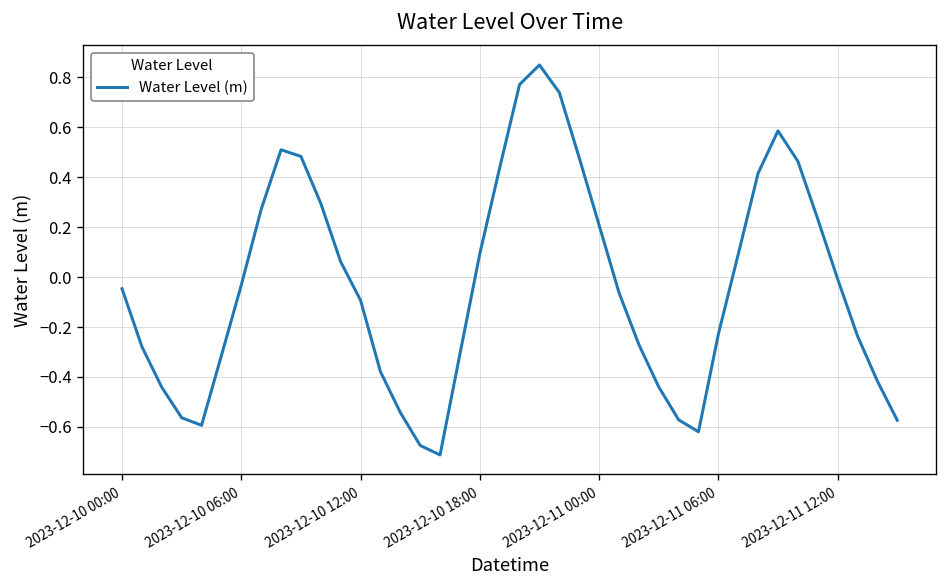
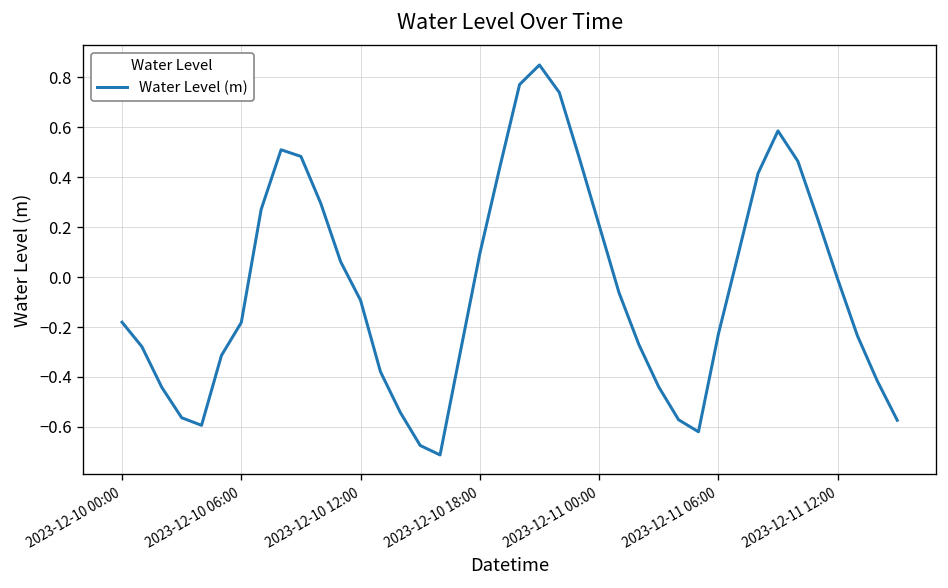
2023-12-10 00:00: -0.05 -> -0.18
2023-12-10 06:00: -0.03 -> -0.18
